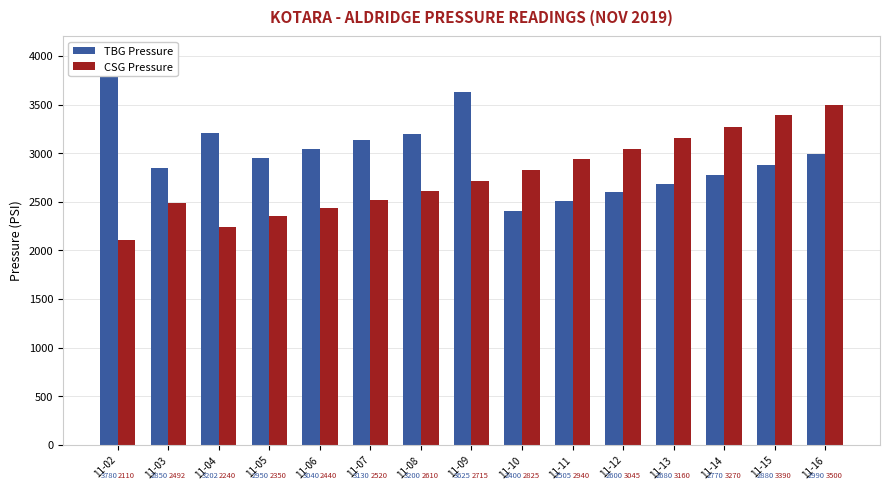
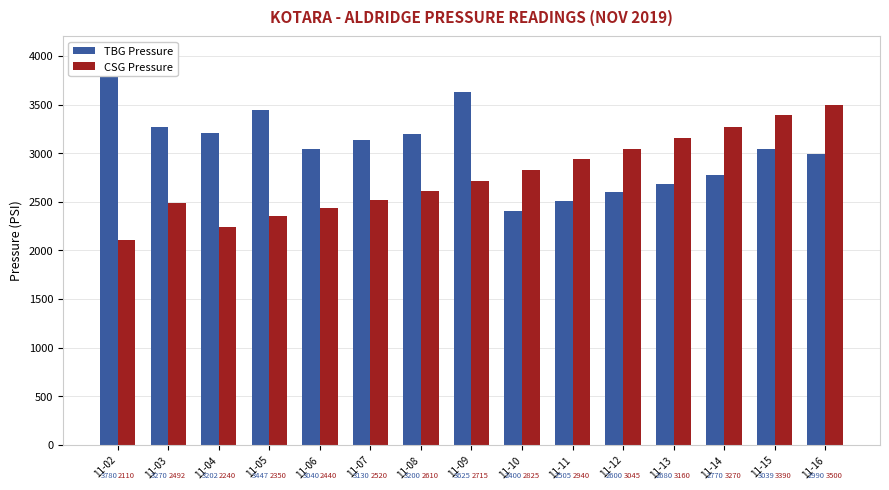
TBG Pressure, 11-03: 2850 -> 3270
TBG Pressure, 11-05: 2950 -> 3447
TBG Pressure, 11-15: 2880 -> 3039
